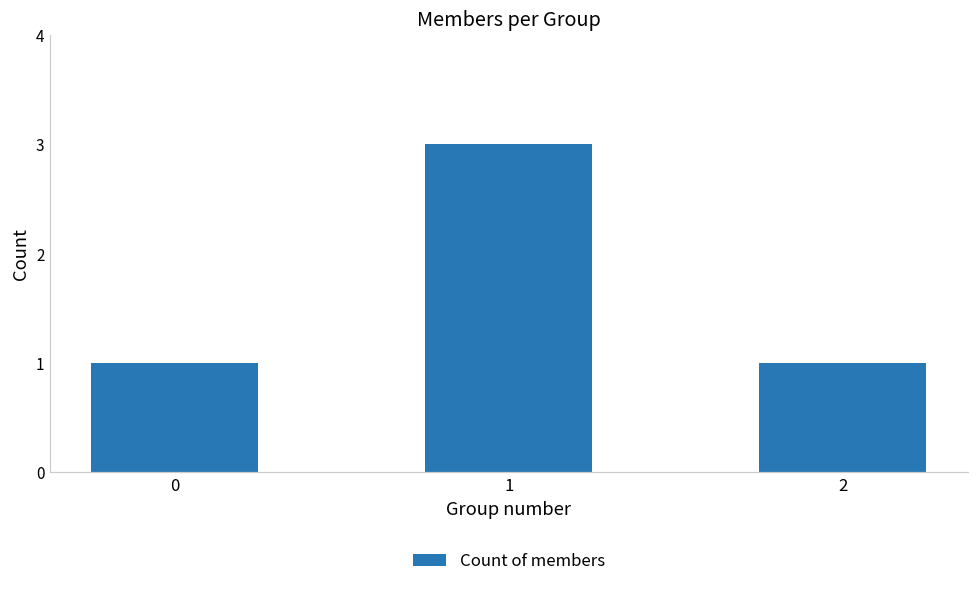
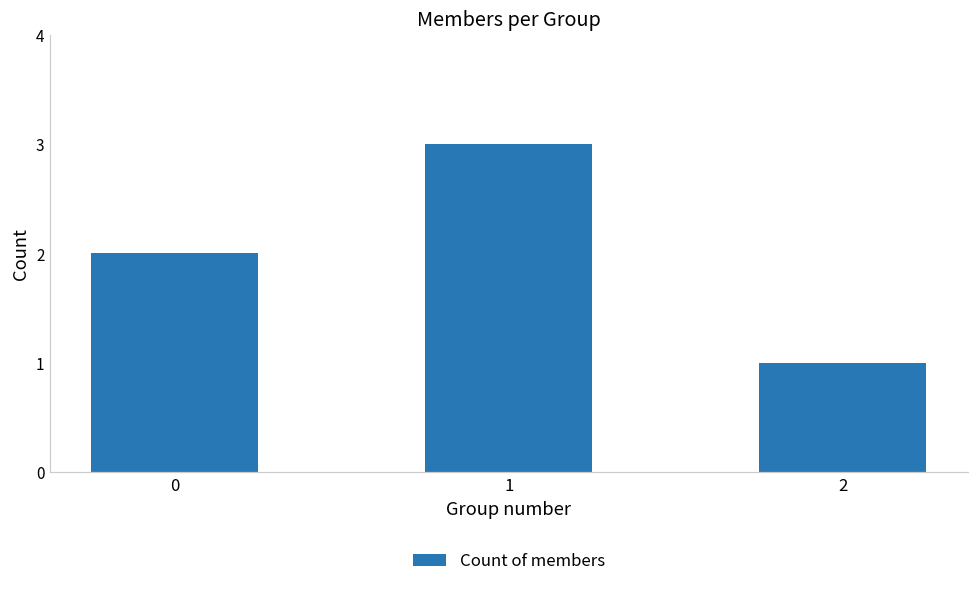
0: 1 -> 2
